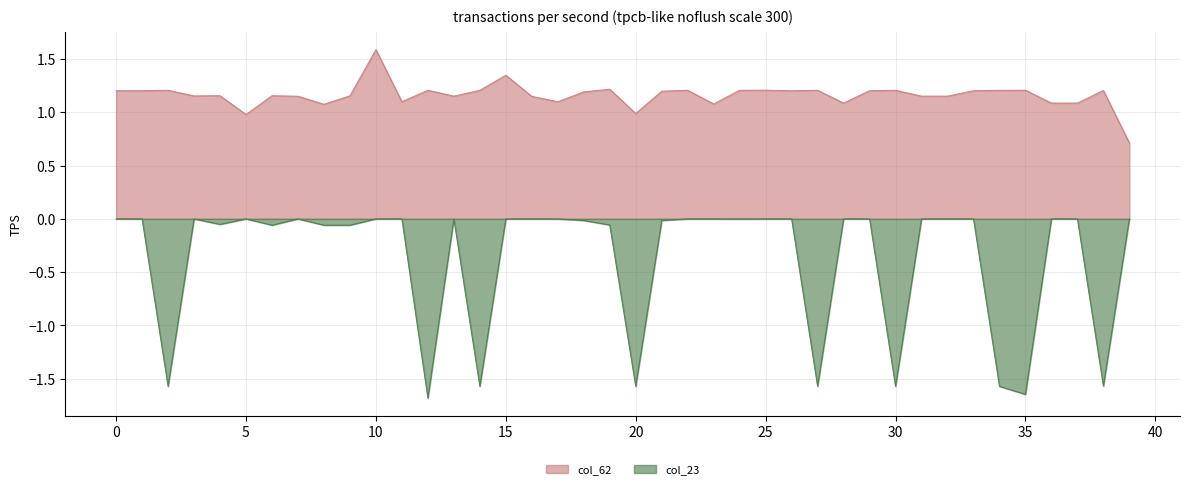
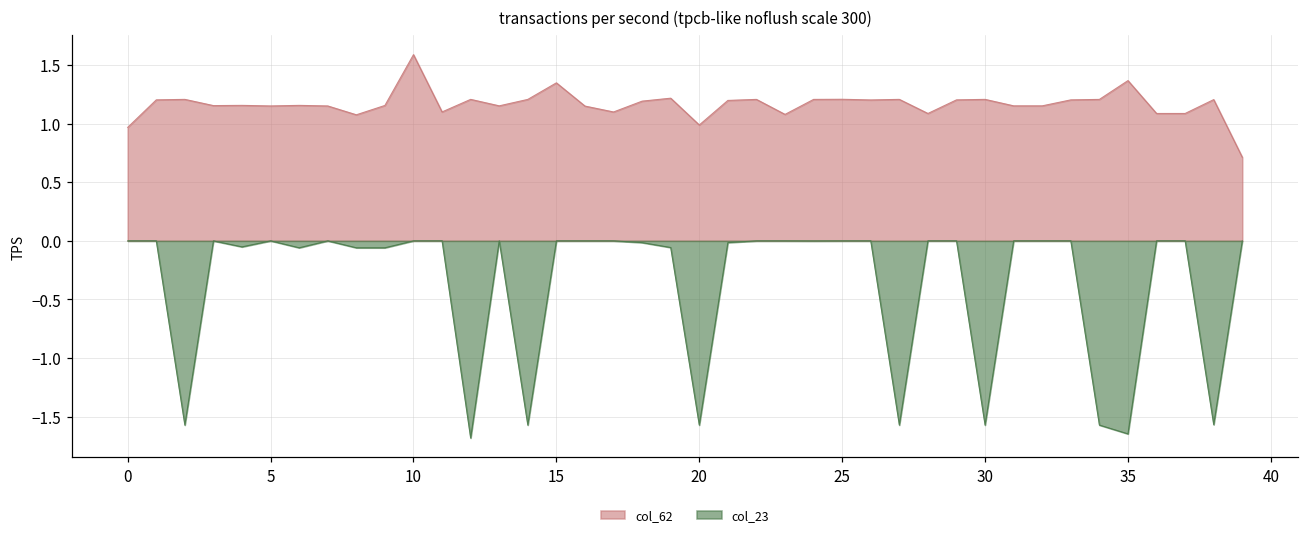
col_62, 0: 1.20 -> 0.97
col_62, 5: 0.98 -> 1.15
col_62, 35: 1.21 -> 1.37
